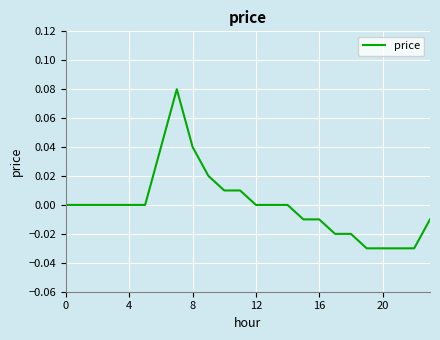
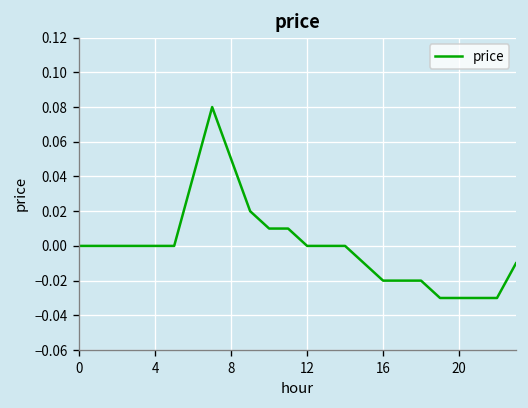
8: 0.04 -> 0.05
16: -0.01 -> -0.02
